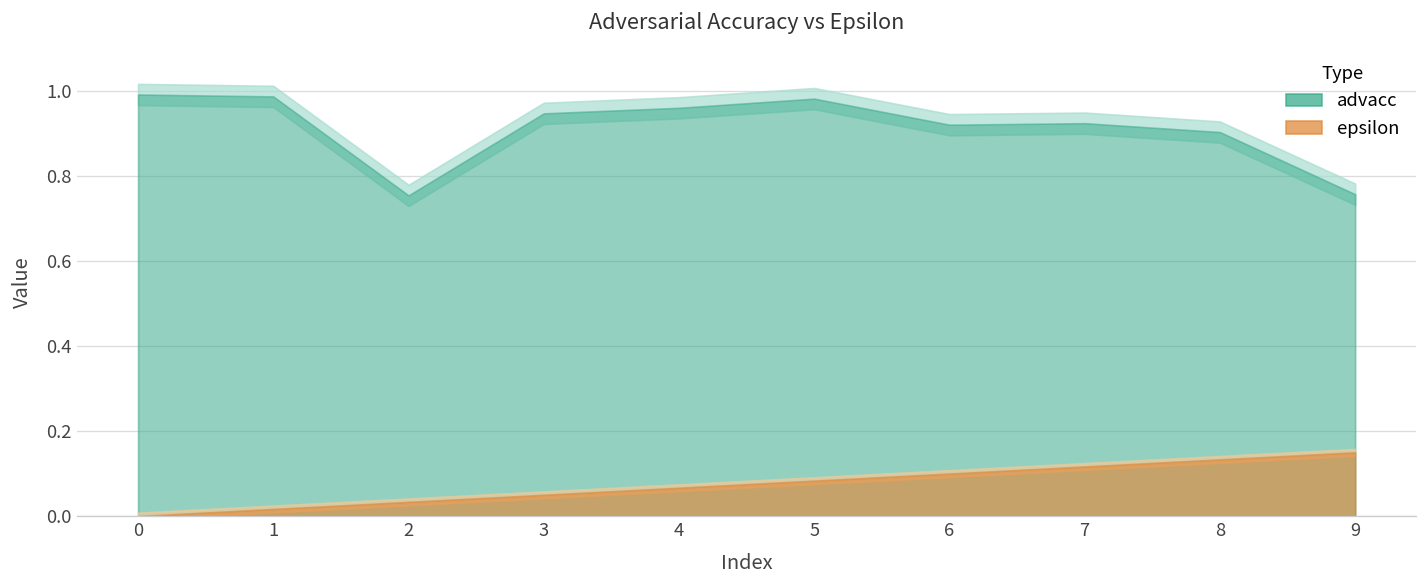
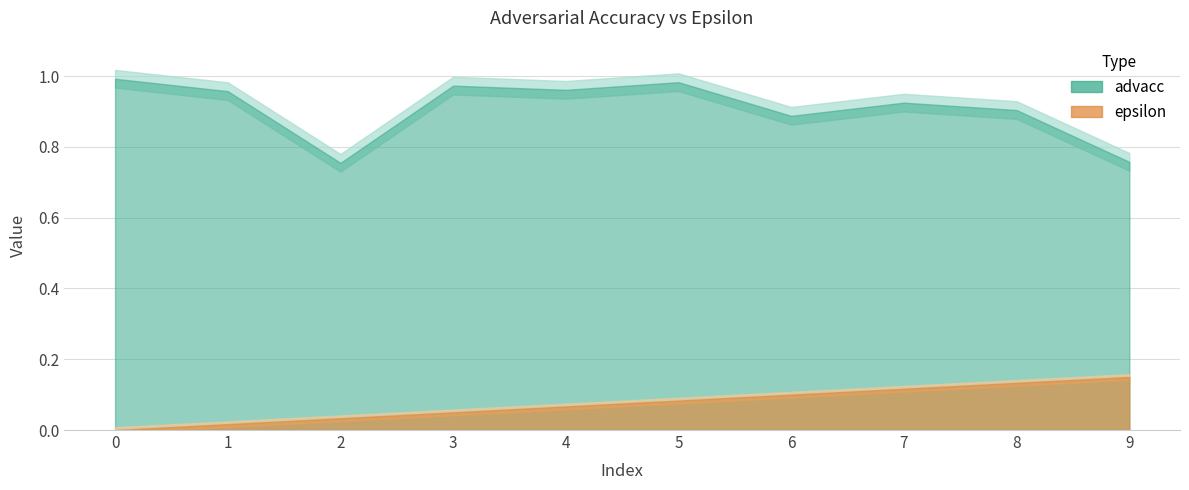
advacc, 1: 0.99 -> 0.96
advacc, 3: 0.95 -> 0.97
advacc, 6: 0.92 -> 0.89
